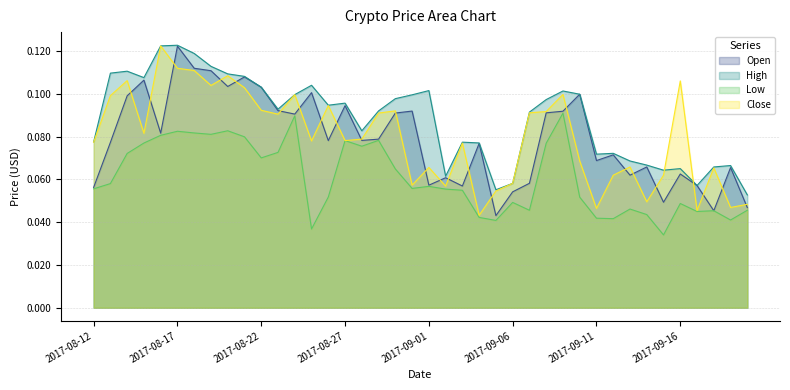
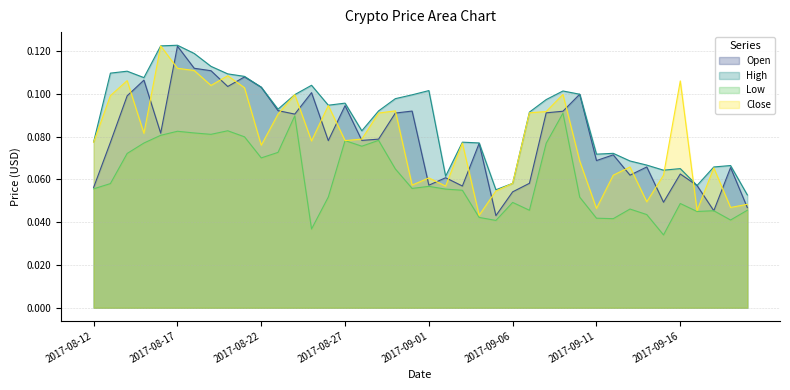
Close, 2017-08-22: 0.092 -> 0.076
Close, 2017-09-01: 0.066 -> 0.061
